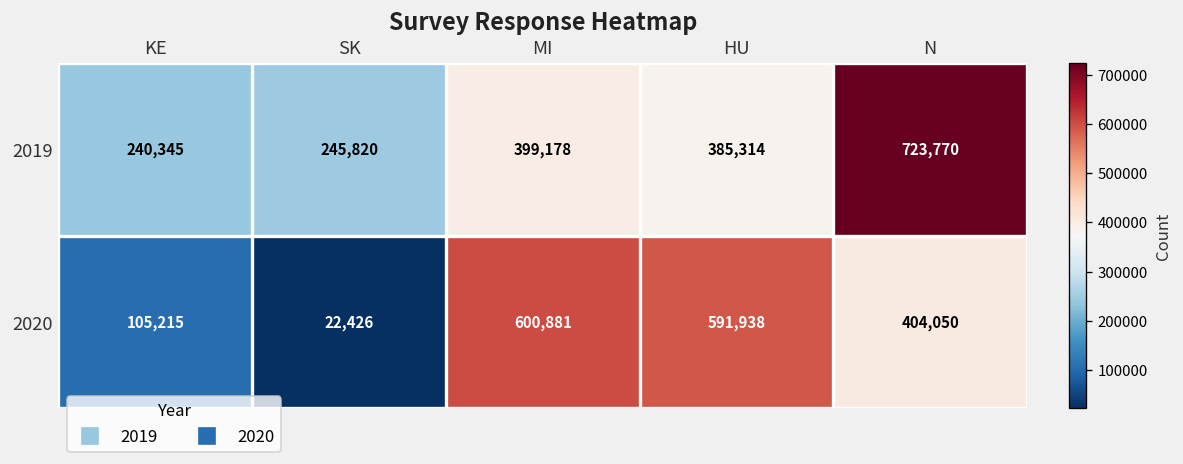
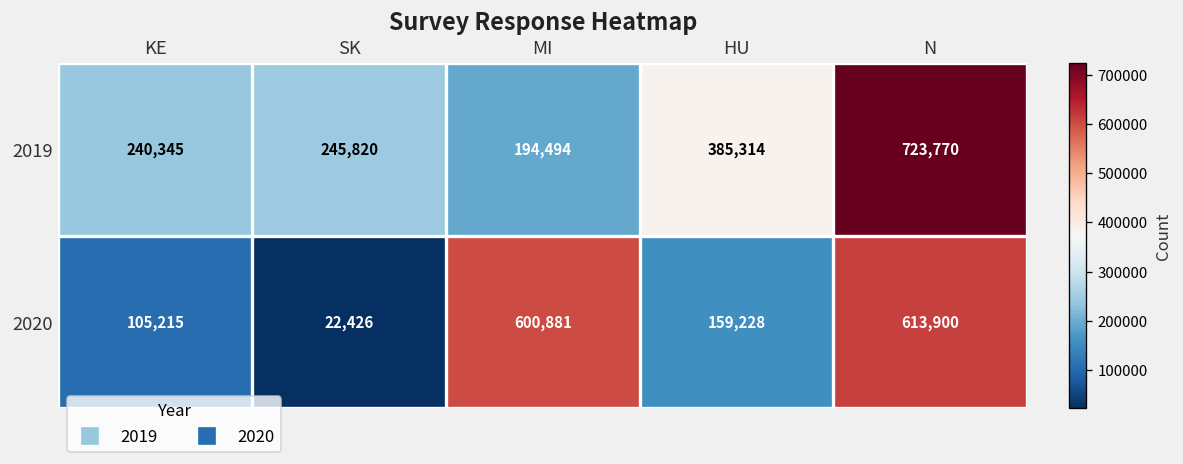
2019, MI: 399,178 -> 194,494
2020, HU: 591,938 -> 159,228
2020, N: 404,050 -> 613,900
